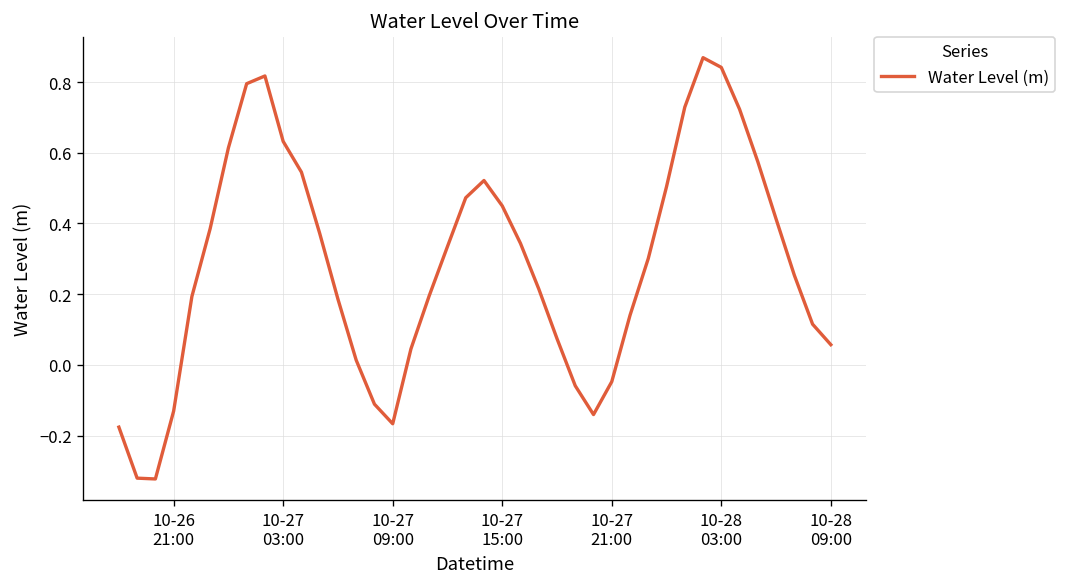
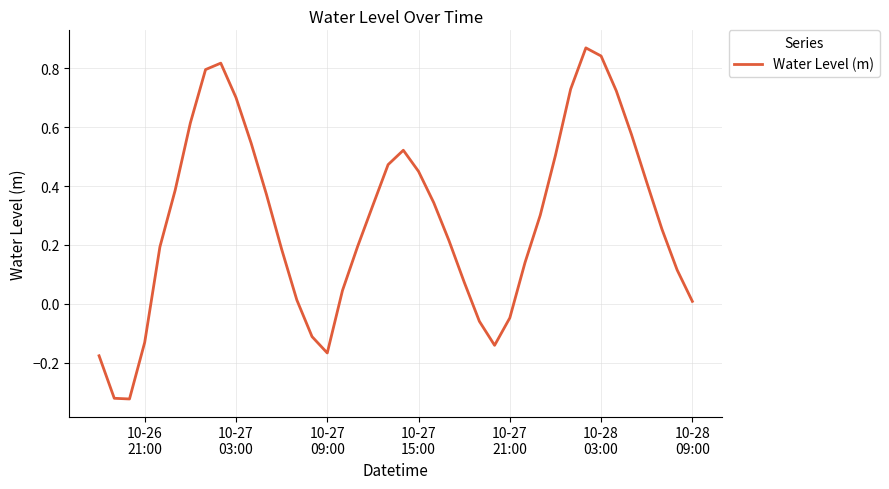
10-27 03:00: 0.63 -> 0.70
10-28 09:00: 0.06 -> 0.01
